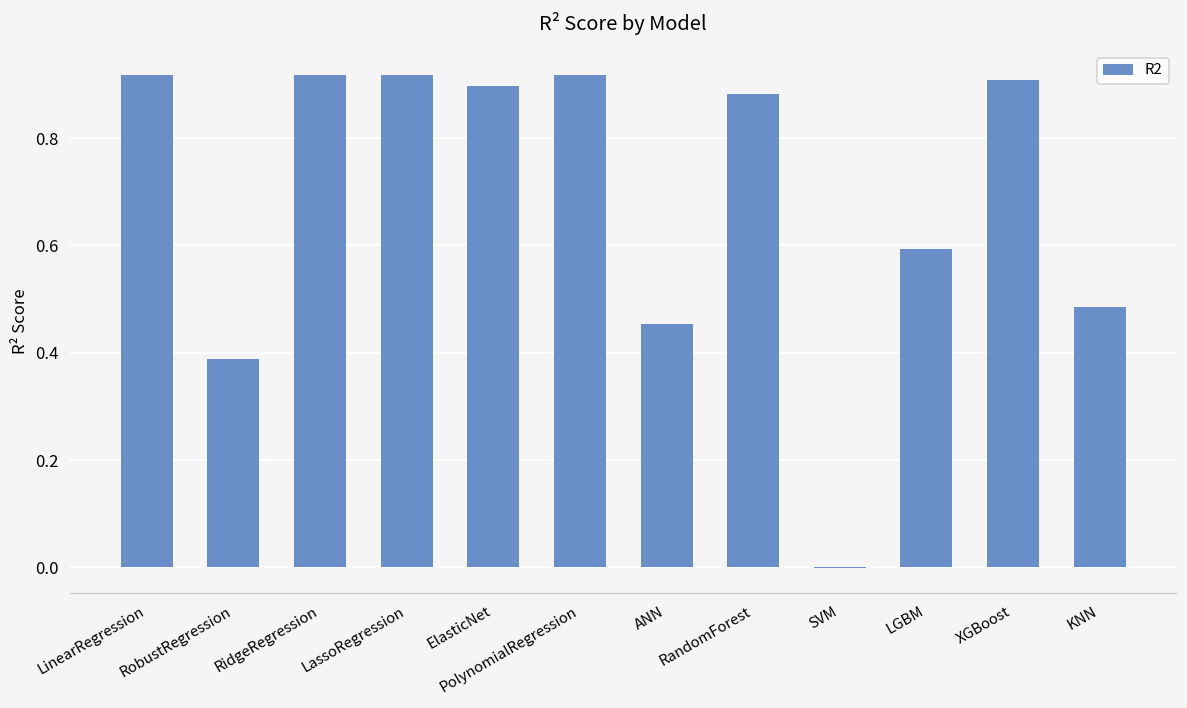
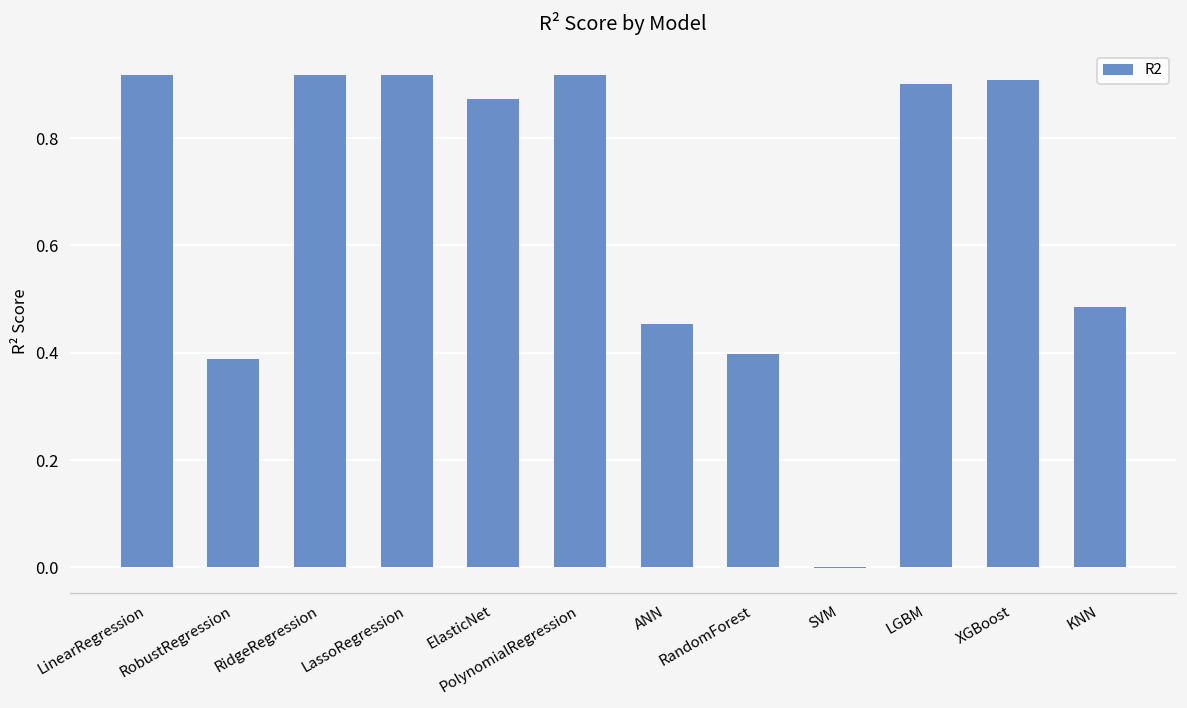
ElasticNet: 0.90 -> 0.87
RandomForest: 0.88 -> 0.40
LGBM: 0.59 -> 0.90
